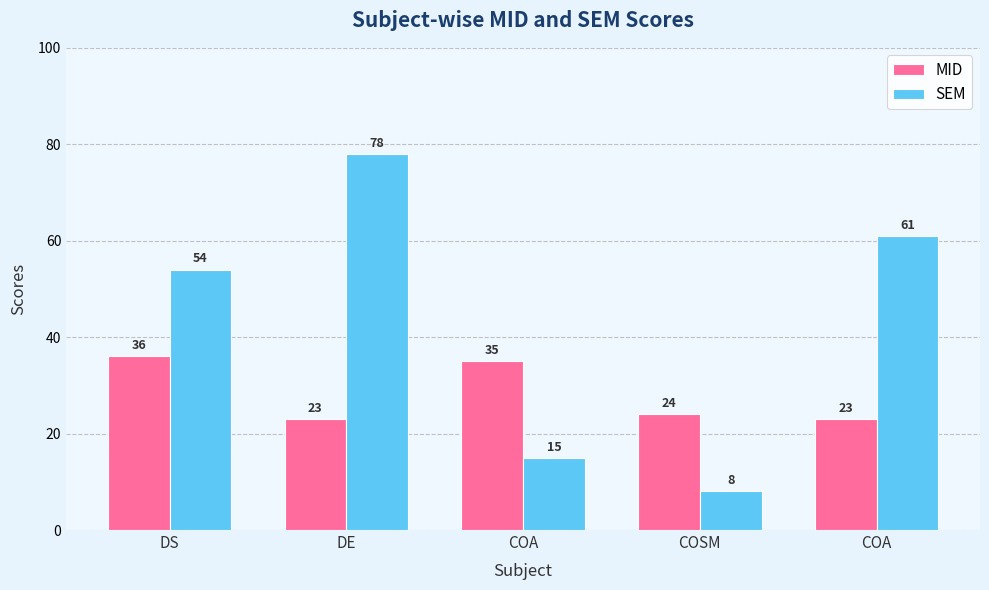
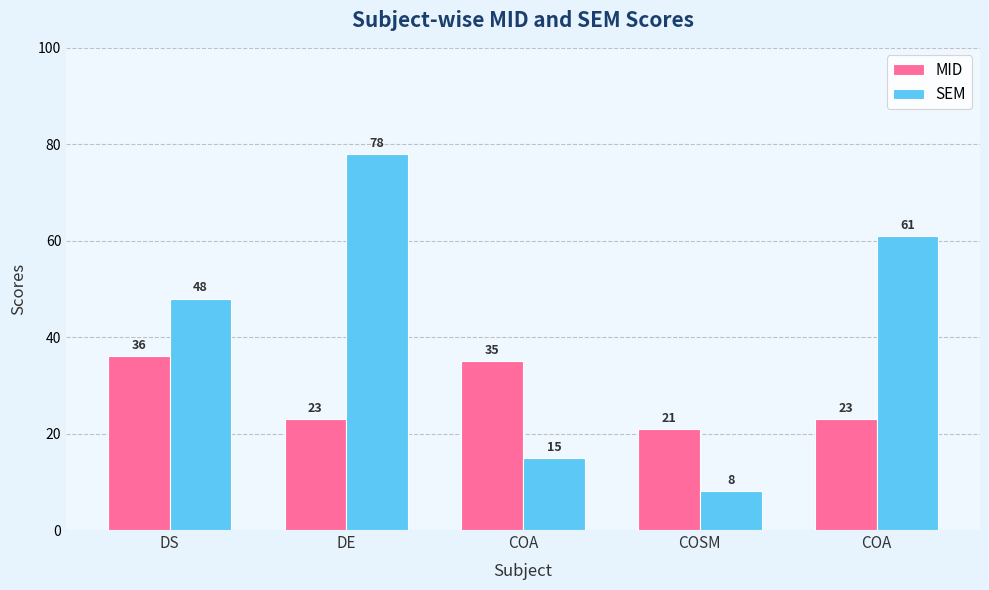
SEM, DS: 54 -> 48
MID, COSM: 24 -> 21
